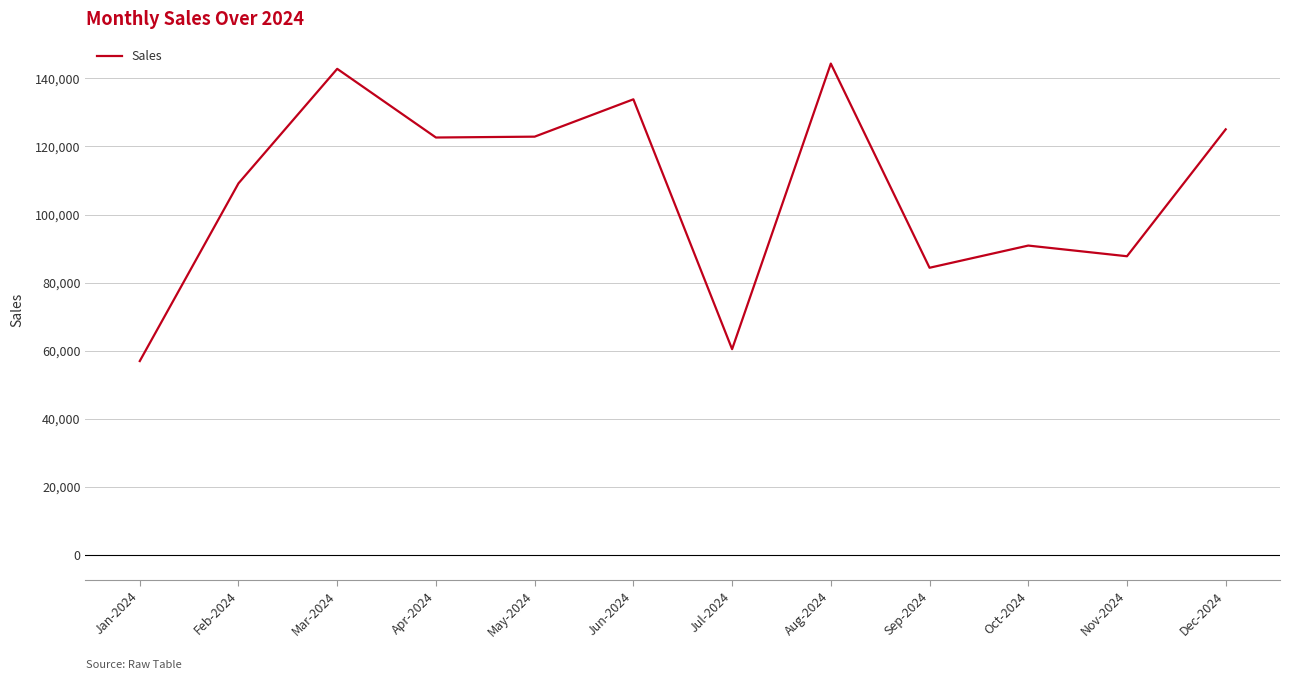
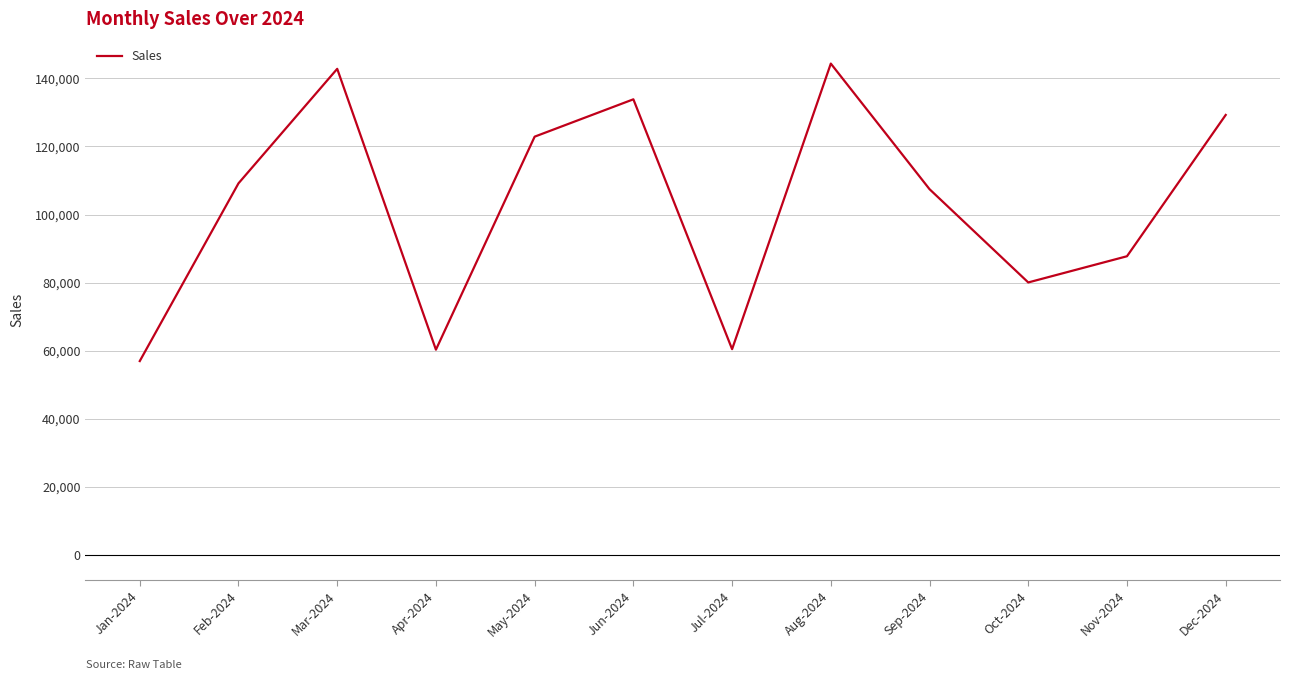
Apr-2024: 123,000 -> 60,000
Sep-2024: 84,000 -> 107,000
Oct-2024: 91,000 -> 80,000
Dec-2024: 125,000 -> 129,000
